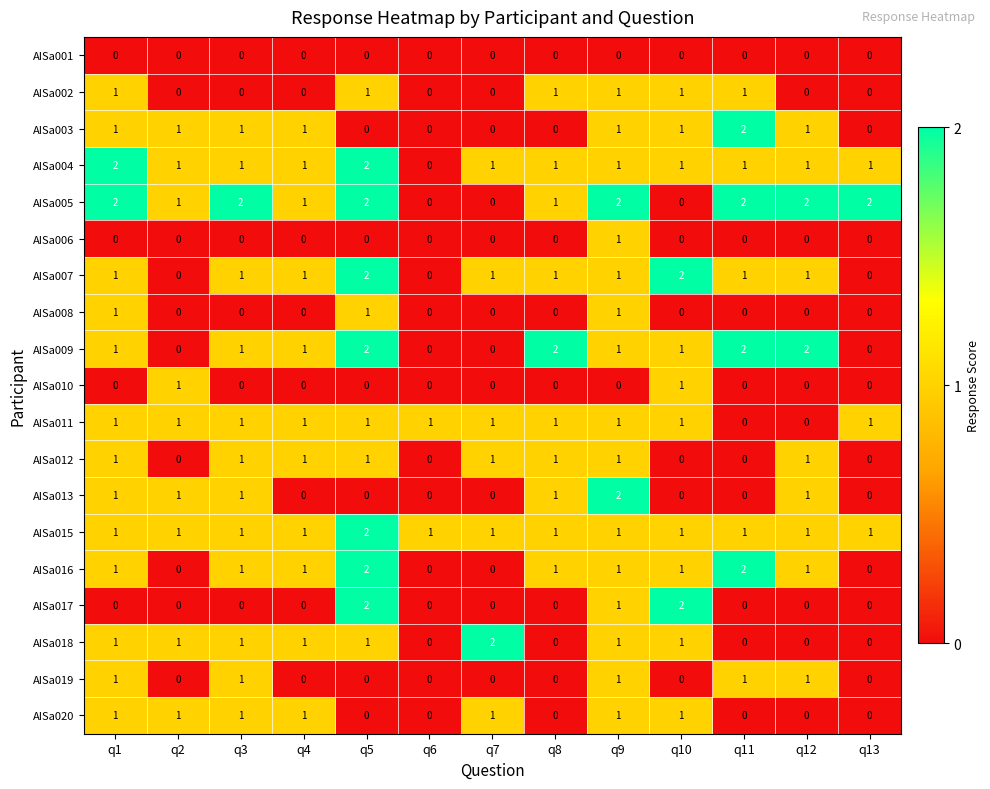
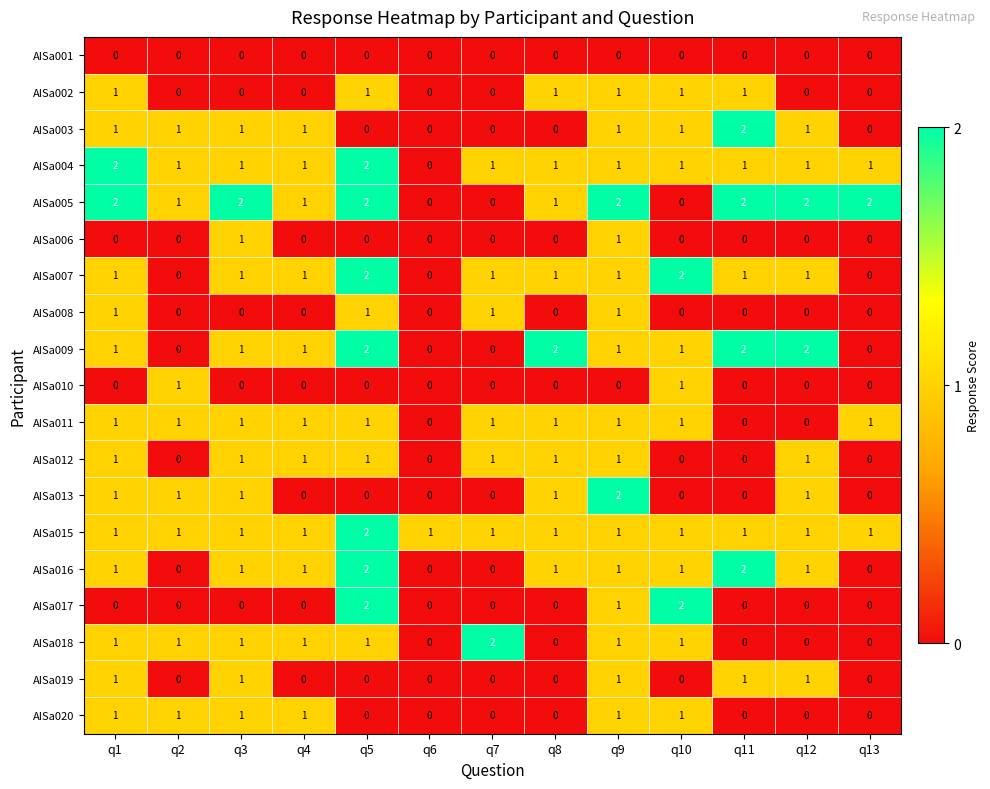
AISa006, q3: 0 -> 1
AISa008, q7: 0 -> 1
AISa011, q6: 1 -> 0
AISa020, q7: 1 -> 0
